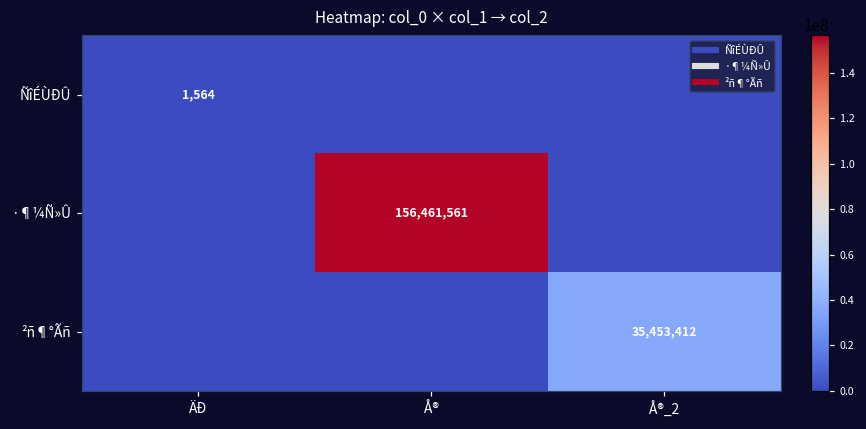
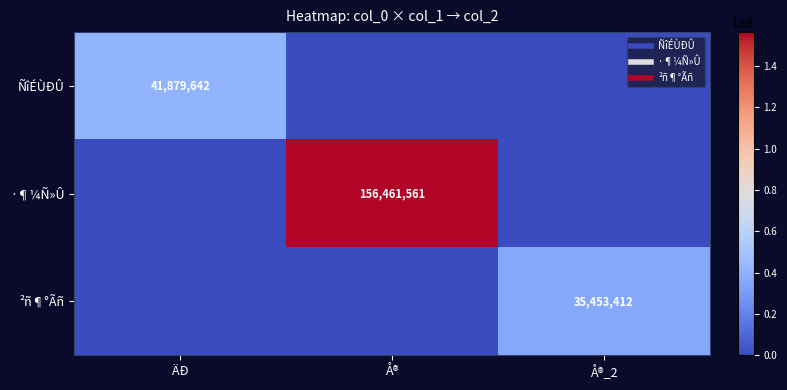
ÑîÉÙÐÛ, ÄÐ: 1,564 -> 41,879,642
